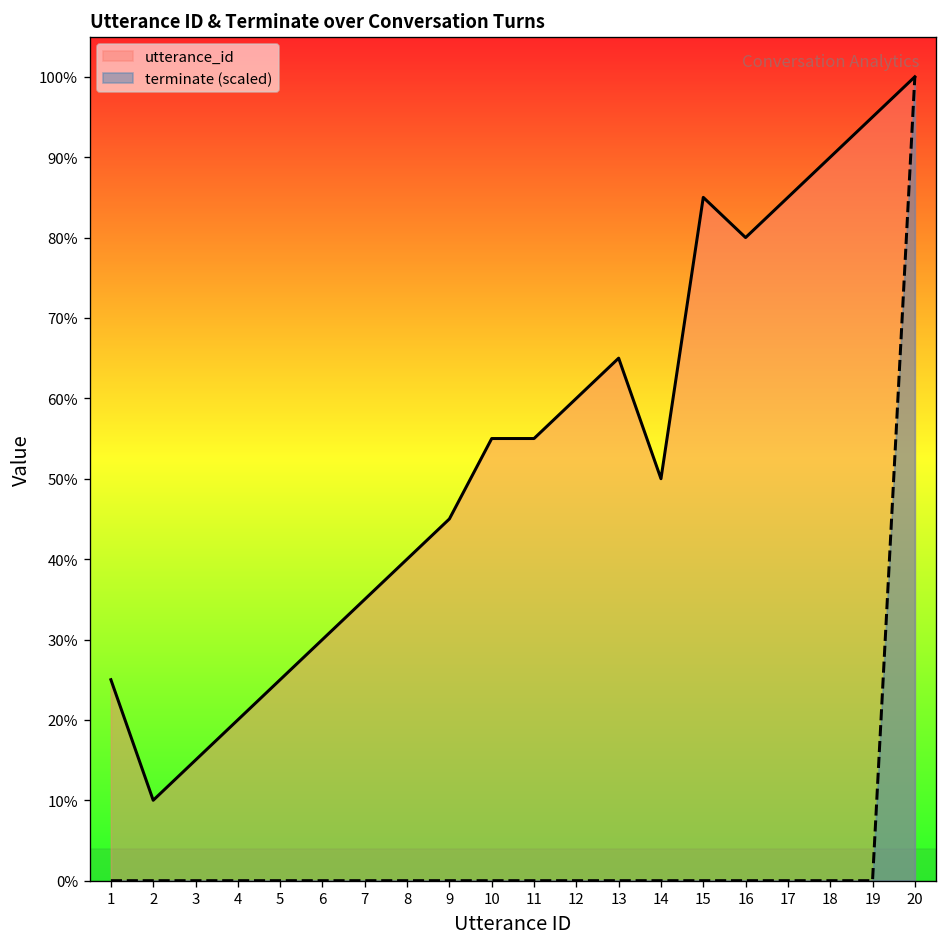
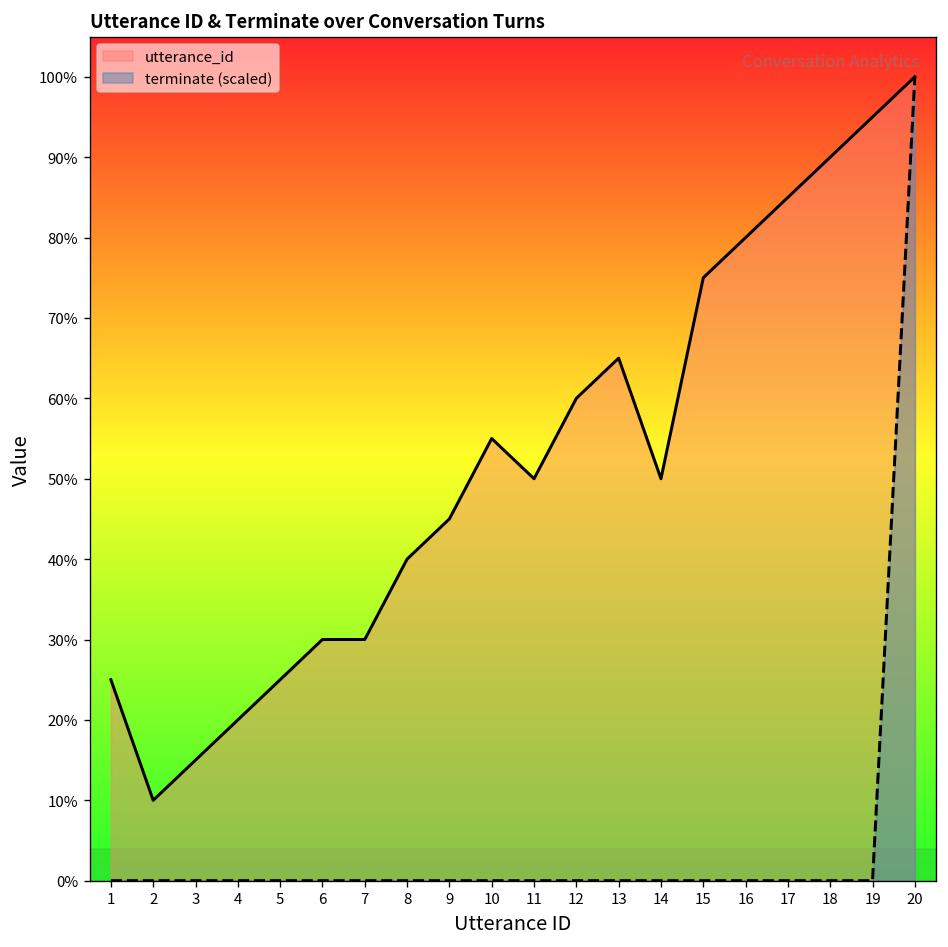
utterance_id, 7: 35% -> 30%
utterance_id, 11: 55% -> 50%
utterance_id, 15: 85% -> 75%
